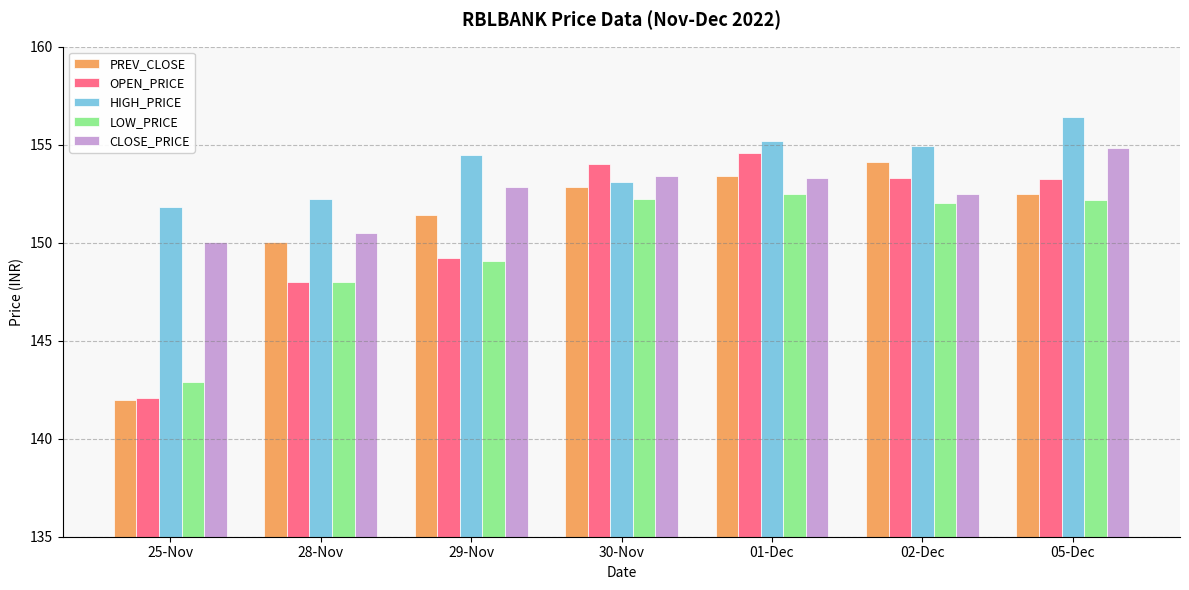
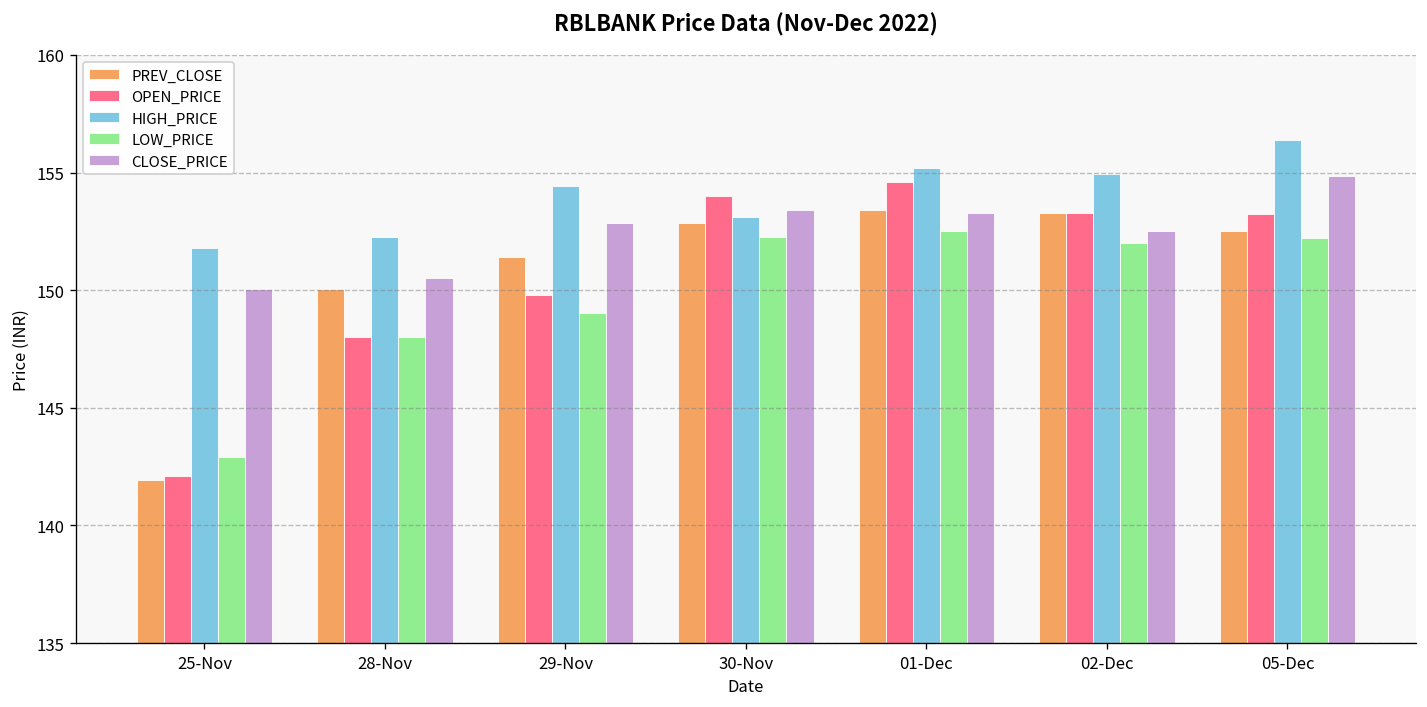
OPEN_PRICE, 29-Nov: 149.2 -> 149.8
PREV_CLOSE, 02-Dec: 154.1 -> 153.3
